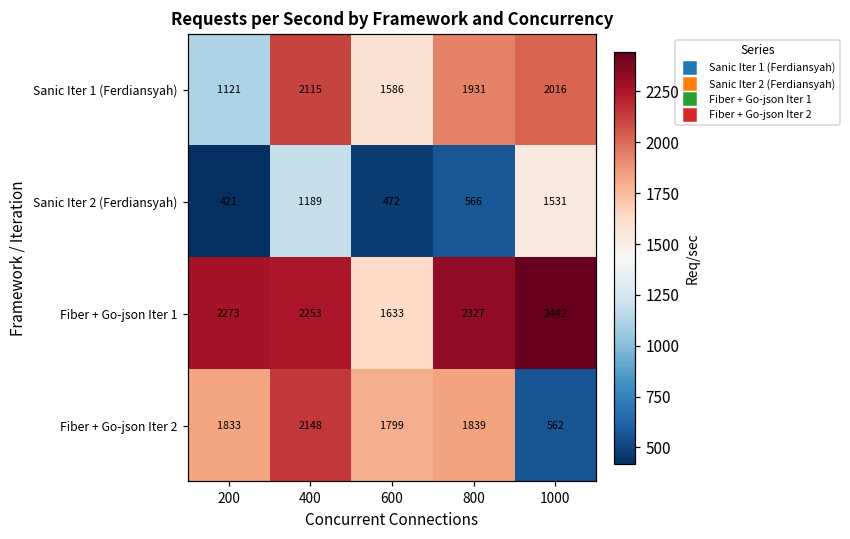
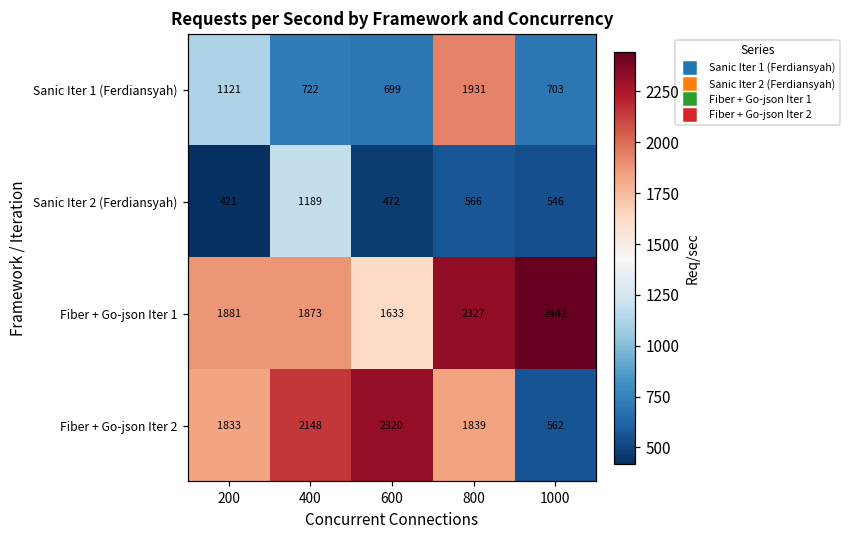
Sanic Iter 1 (Ferdiansyah), 400: 2115 -> 722
Sanic Iter 1 (Ferdiansyah), 600: 1586 -> 699
Sanic Iter 1 (Ferdiansyah), 1000: 2016 -> 703
Sanic Iter 2 (Ferdiansyah), 1000: 1531 -> 546
Fiber + Go-json Iter 1, 200: 2273 -> 1881
Fiber + Go-json Iter 1, 400: 2253 -> 1873
Fiber + Go-json Iter 2, 600: 1799 -> 2320
